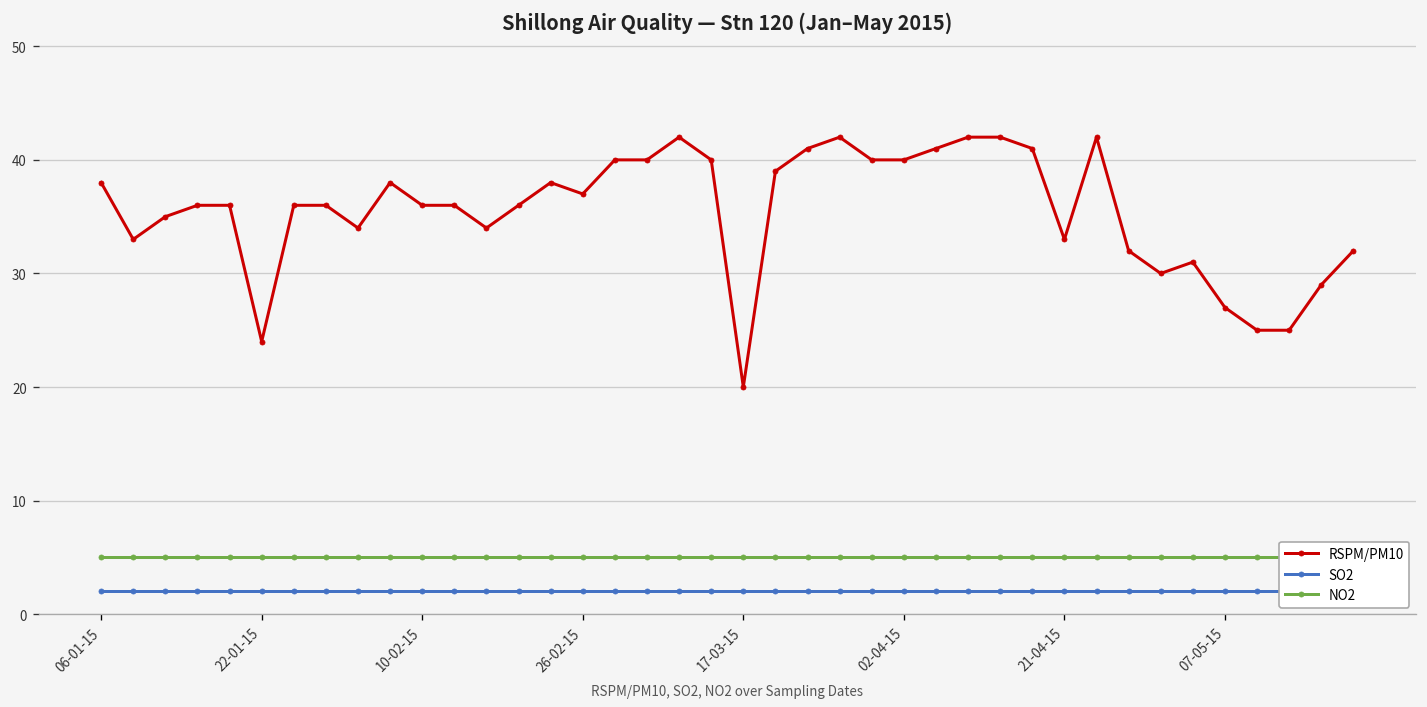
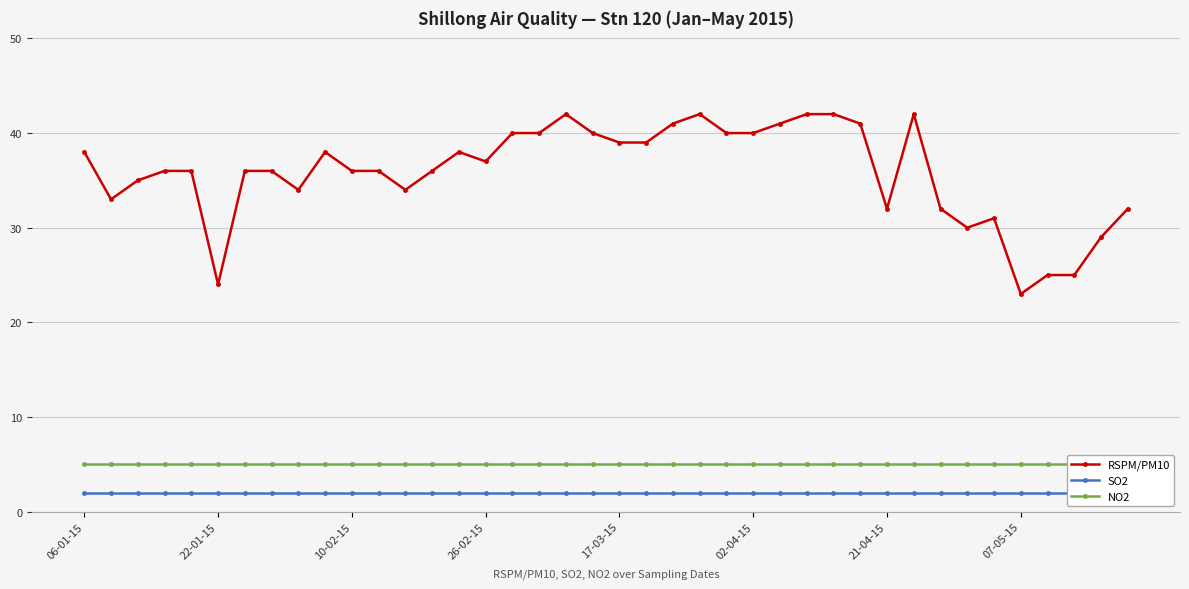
RSPM/PM10, 17-03-15: 20 -> 39
RSPM/PM10, 21-04-15: 33 -> 32
RSPM/PM10, 07-05-15: 27 -> 23
